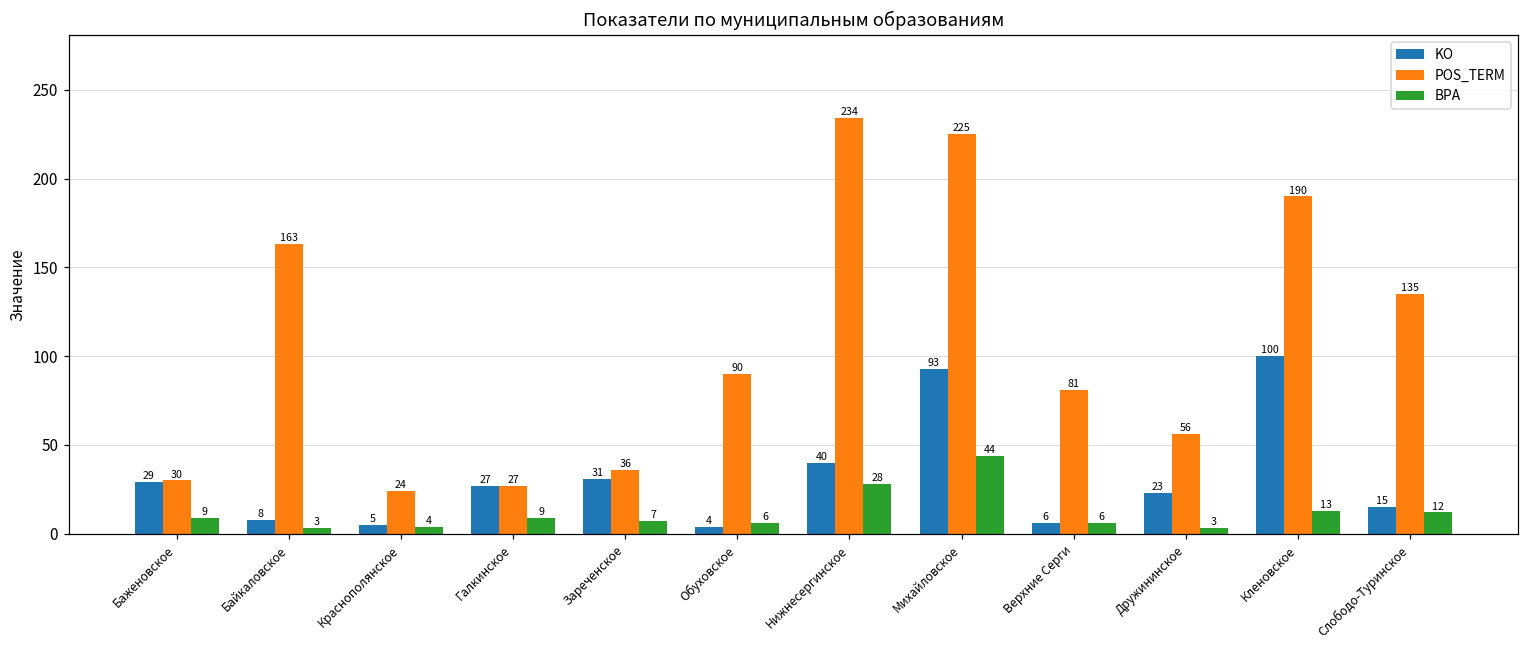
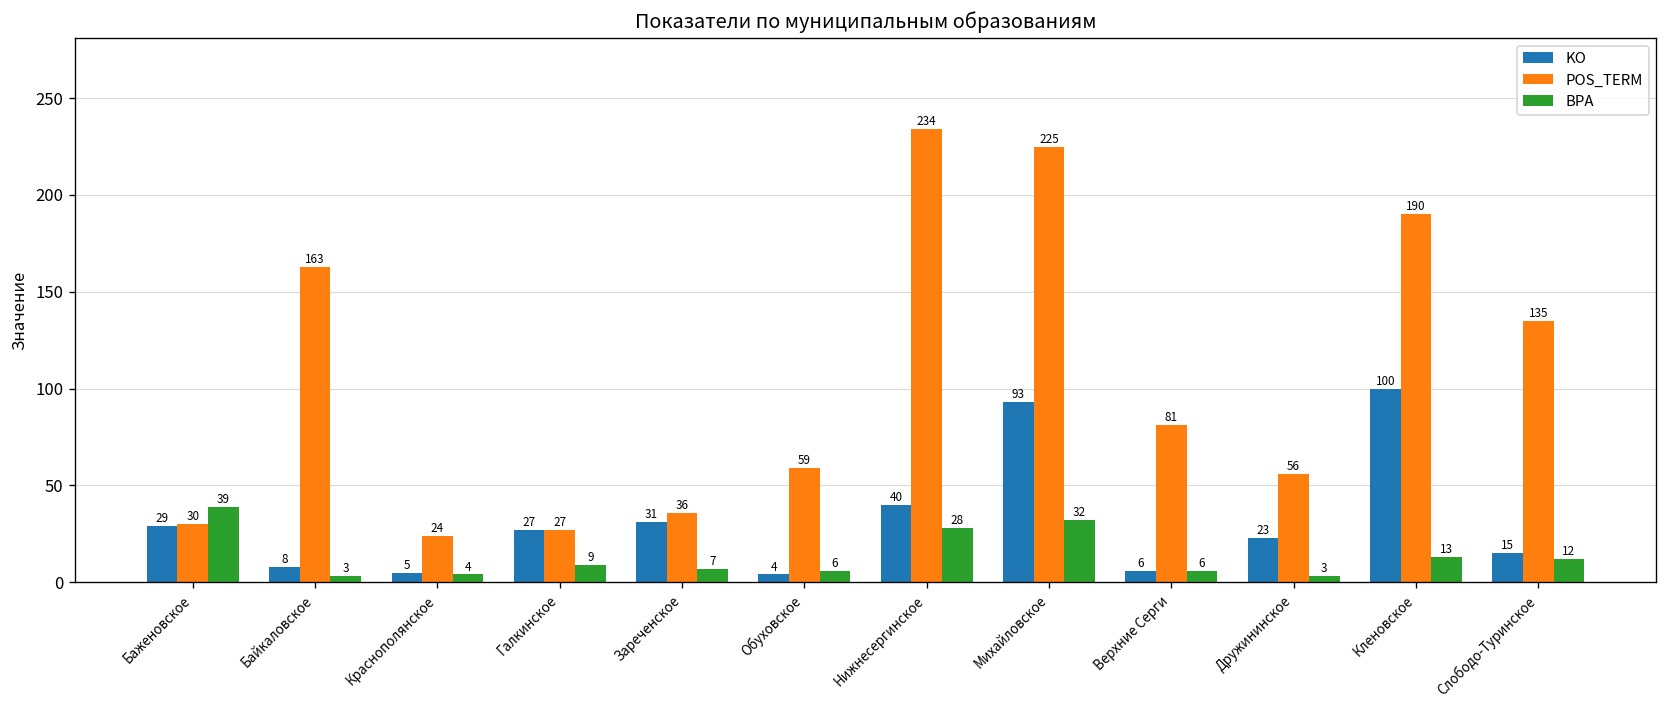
BPA, Баженовское: 9 -> 39
POS_TERM, Обуховское: 90 -> 59
BPA, Михайловское: 44 -> 32
